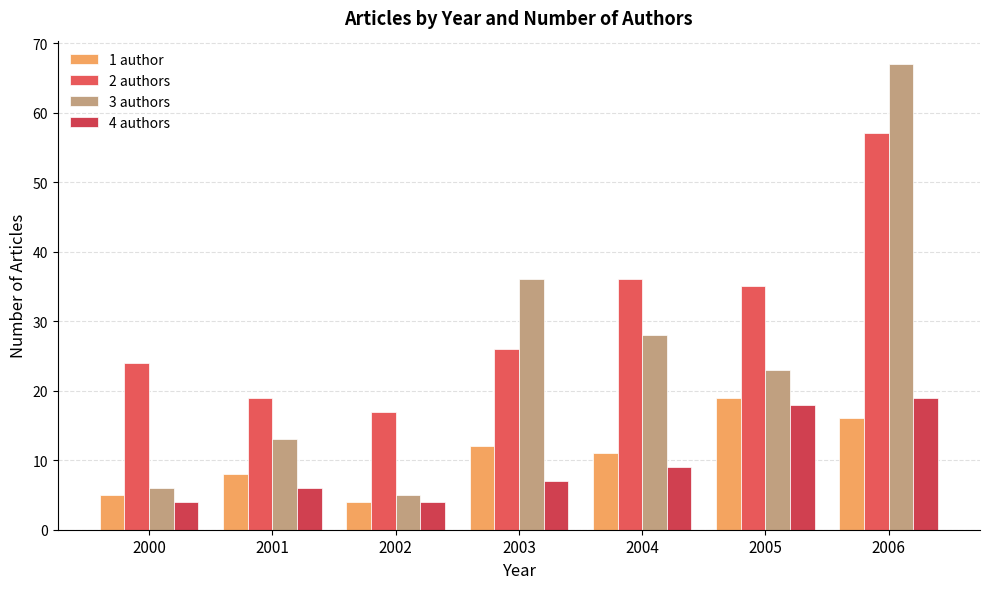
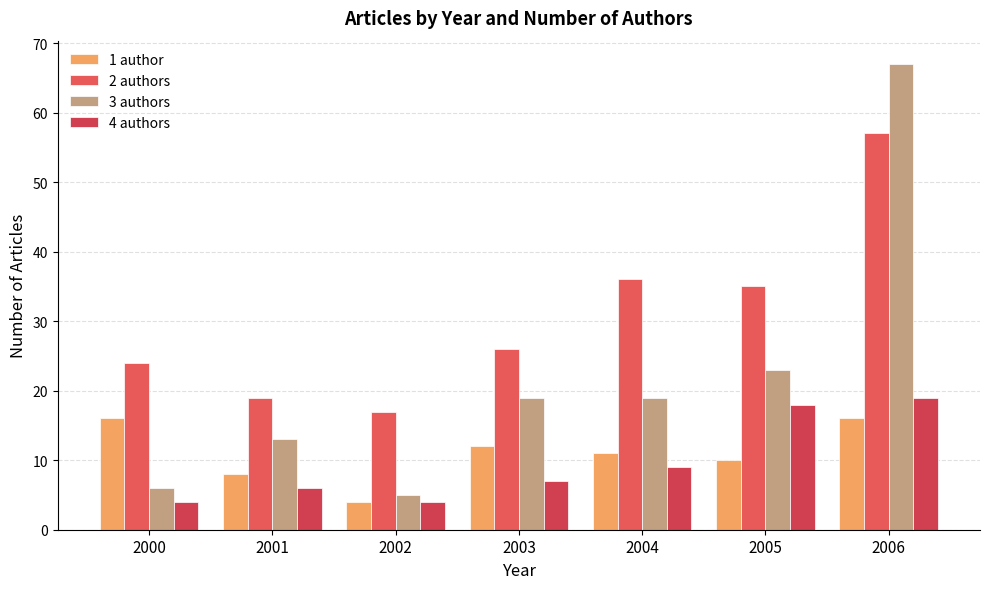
1 author, 2000: 5 -> 16
3 authors, 2003: 36 -> 19
3 authors, 2004: 28 -> 19
1 author, 2005: 19 -> 10
